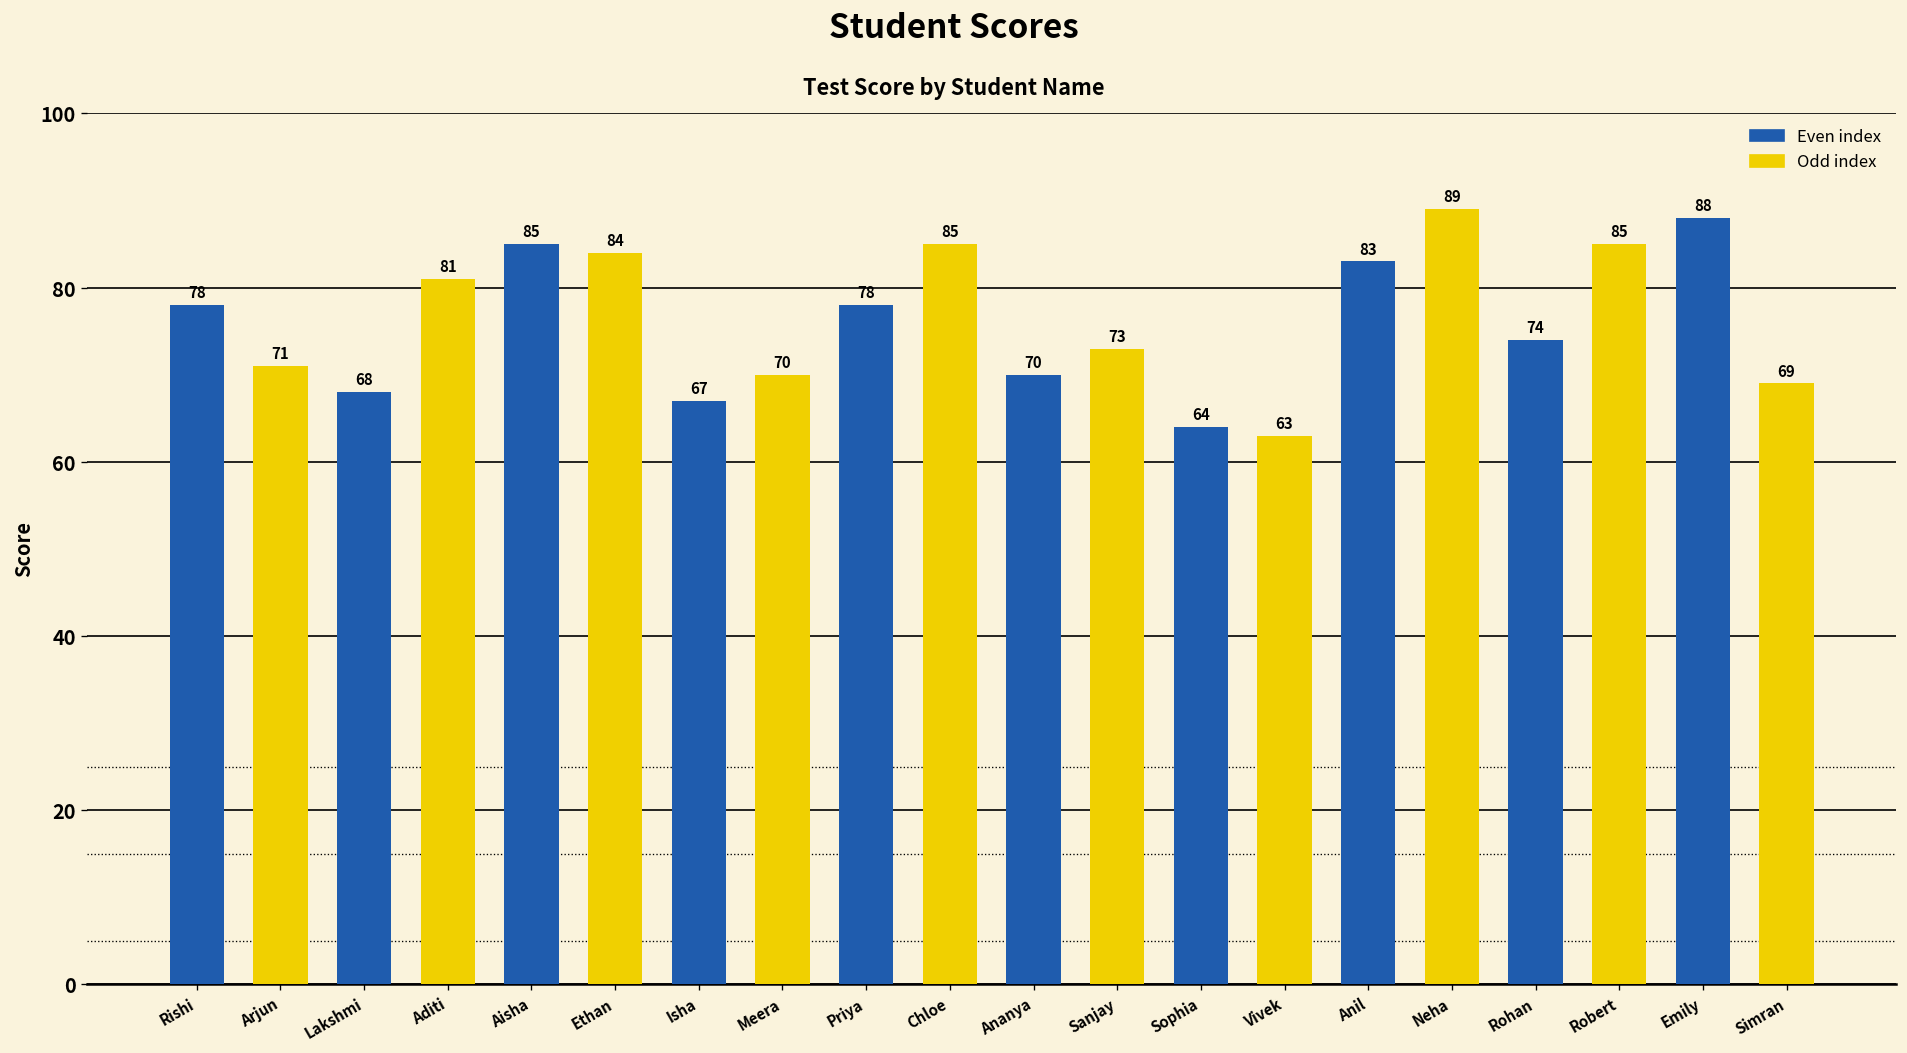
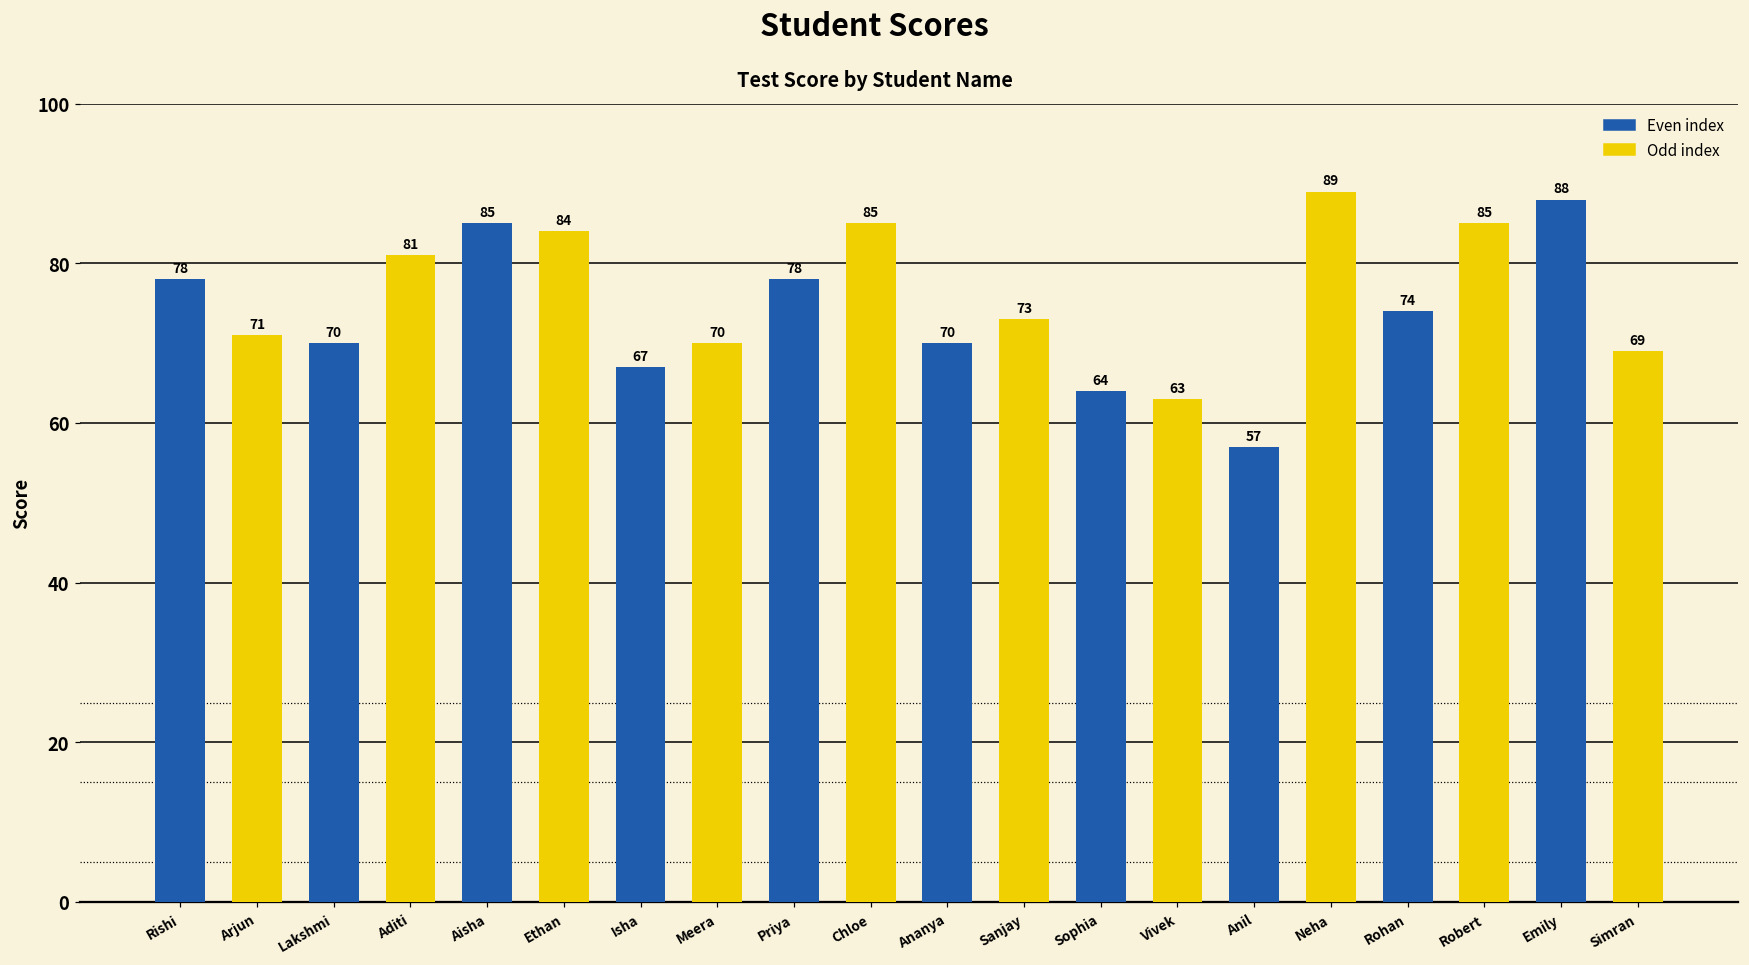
Lakshmi: 68 -> 70
Anil: 83 -> 57
